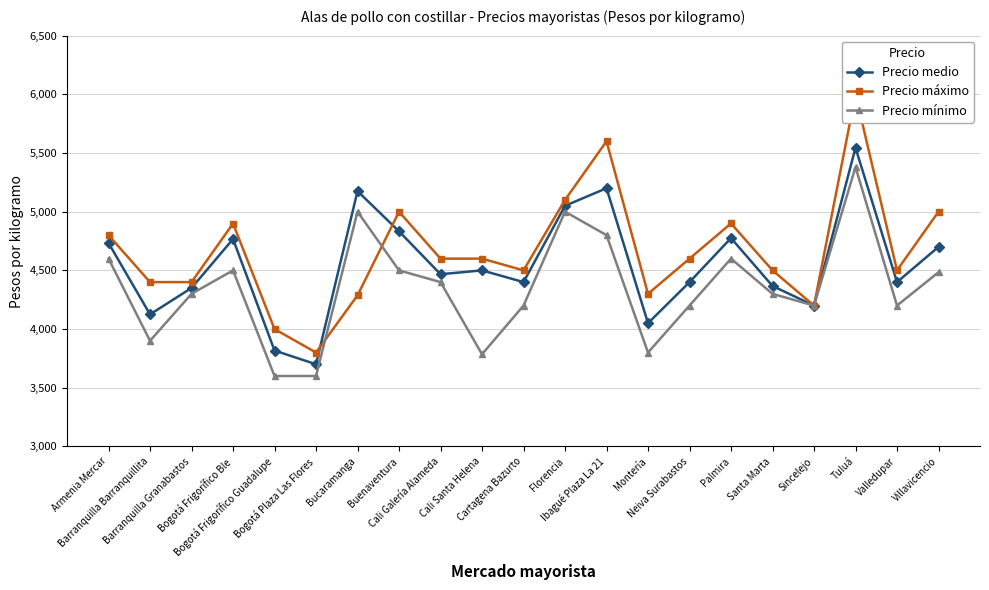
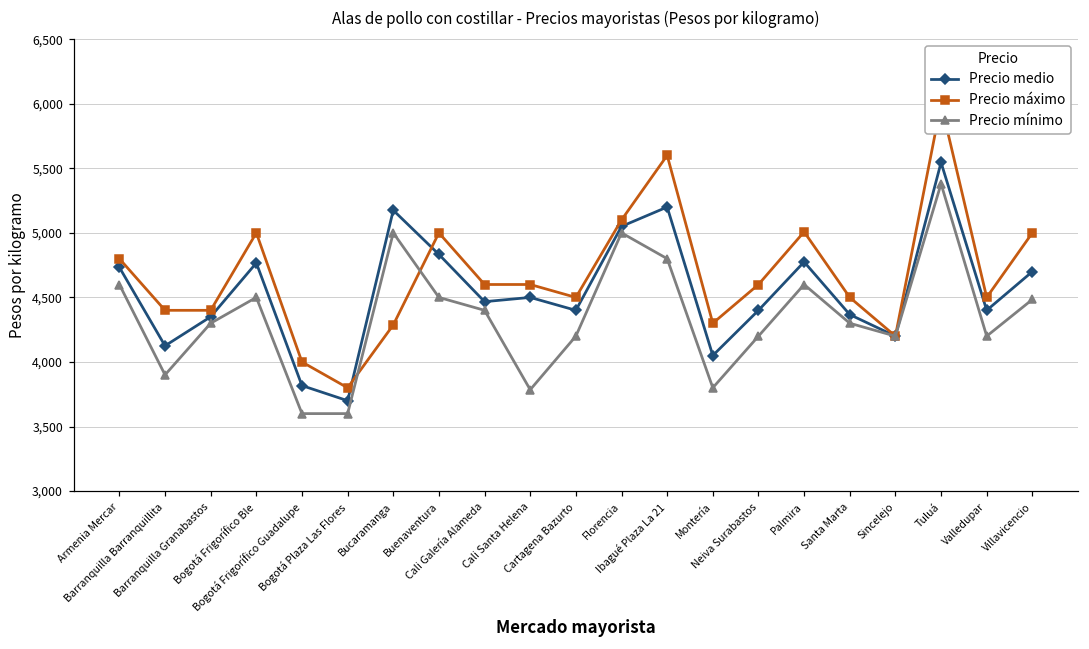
Precio máximo, Bogotá Frigorífico Ble: 4,900 -> 5,000
Precio máximo, Palmira: 4,900 -> 5,010
